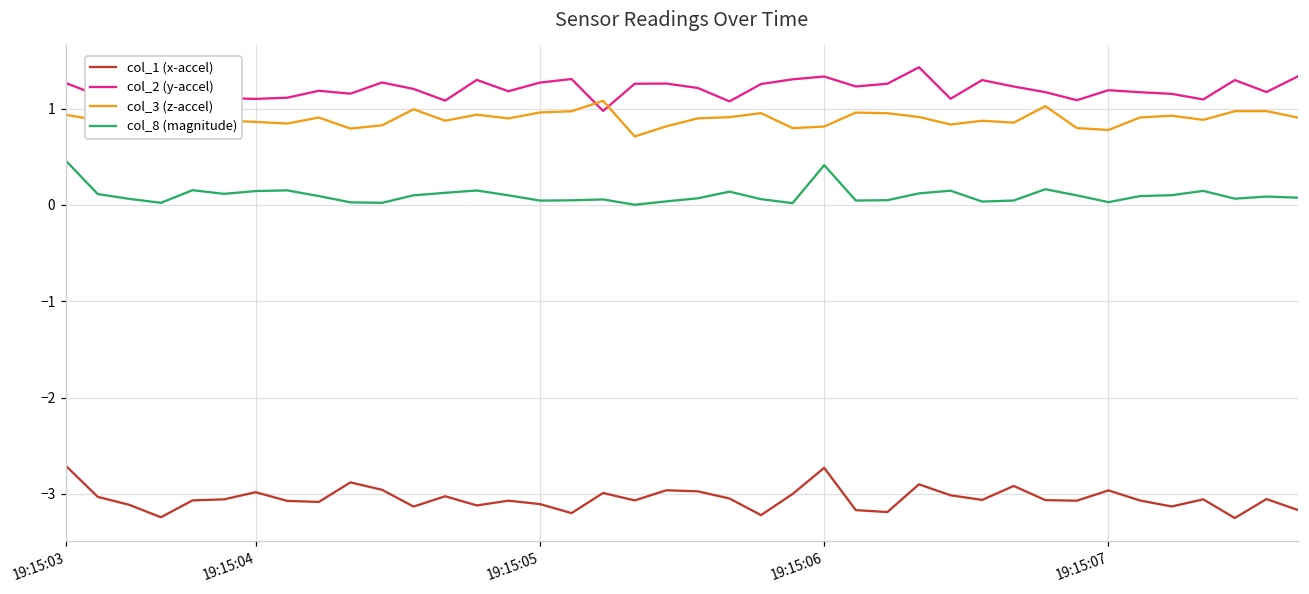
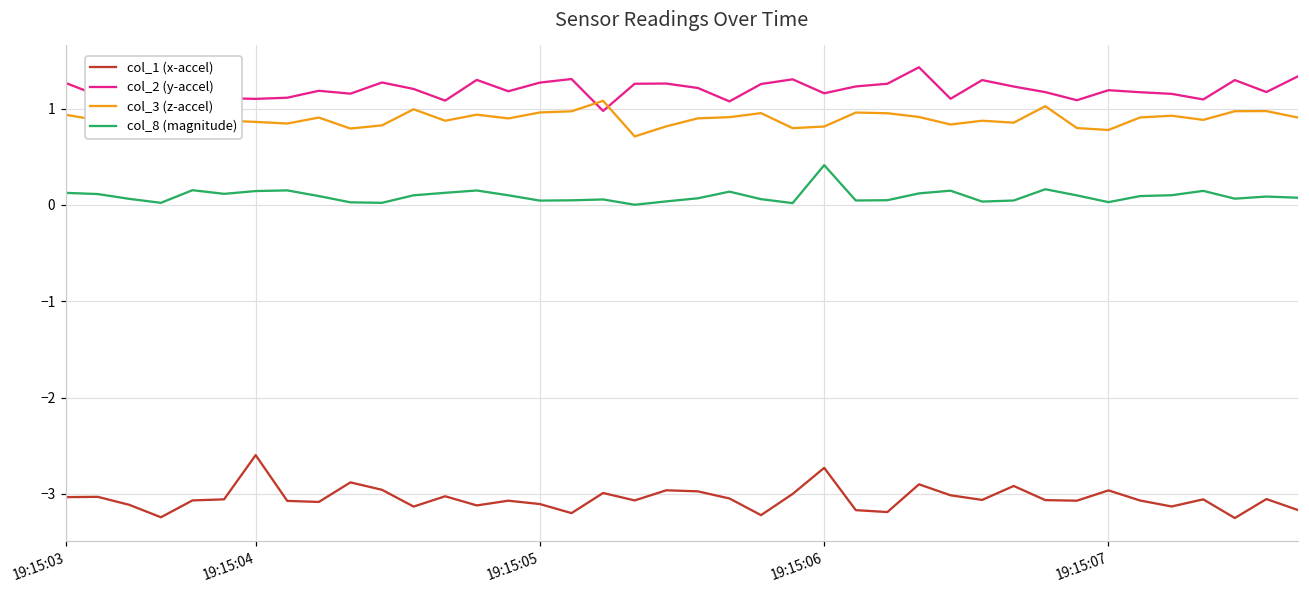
col_1 (x-accel), 19:15:03: -2.7 -> -3.0
col_8 (magnitude), 19:15:03: 0.5 -> 0.1
col_1 (x-accel), 19:15:04: -3.0 -> -2.6
col_2 (y-accel), 19:15:06: 1.3 -> 1.2
